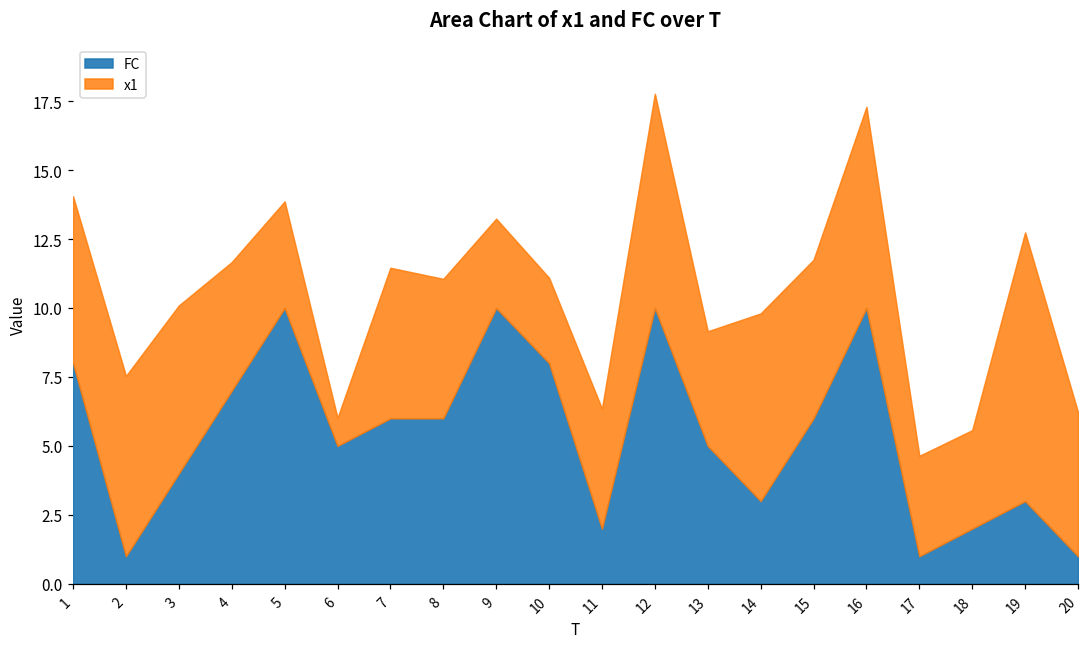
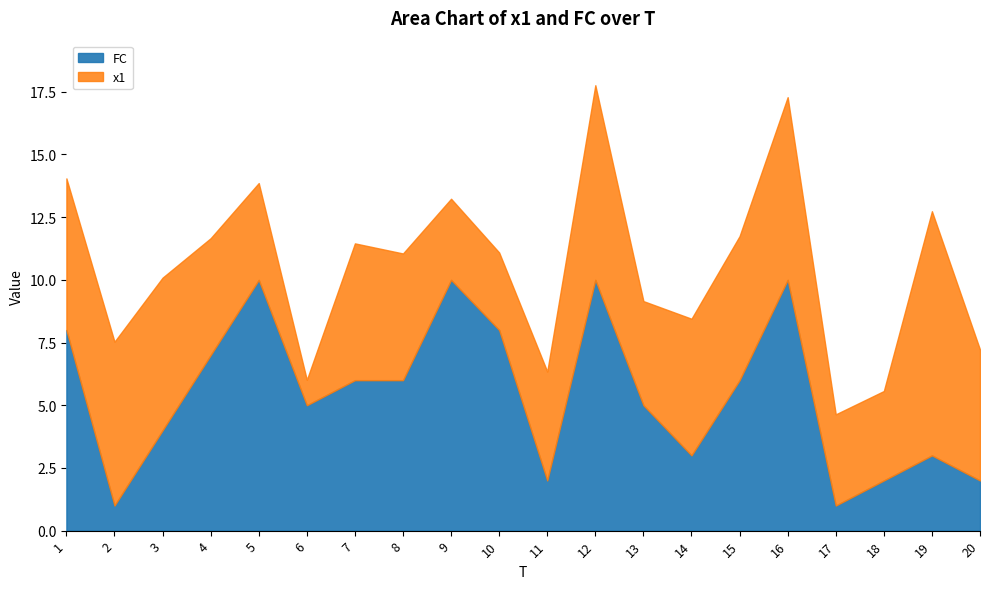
x1, 14: 6.8 -> 5.5
FC, 20: 1 -> 2
